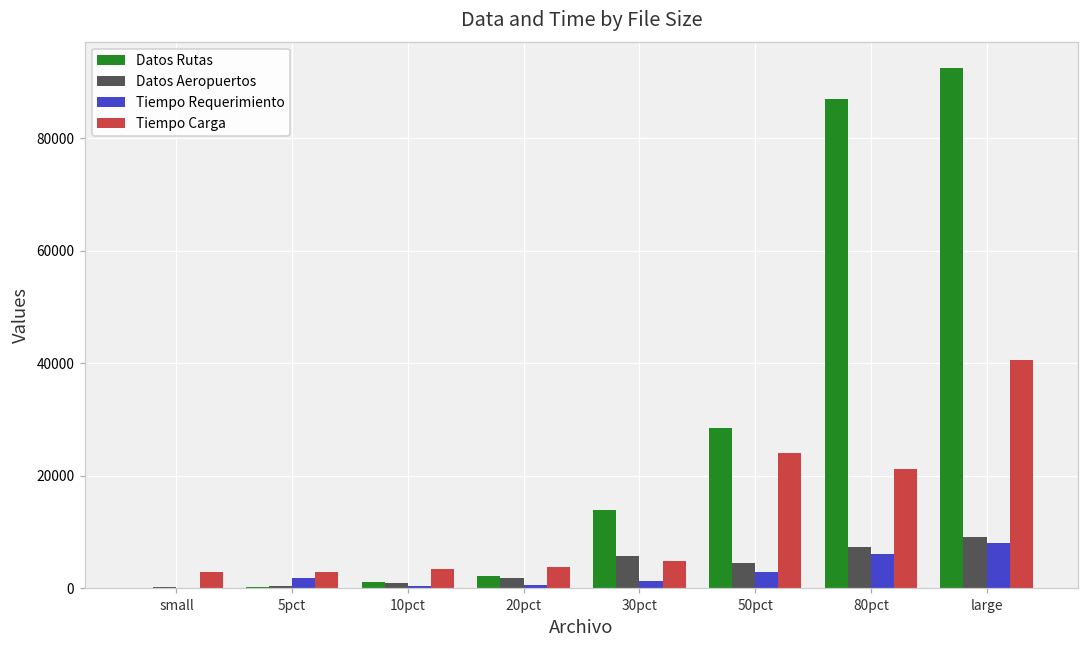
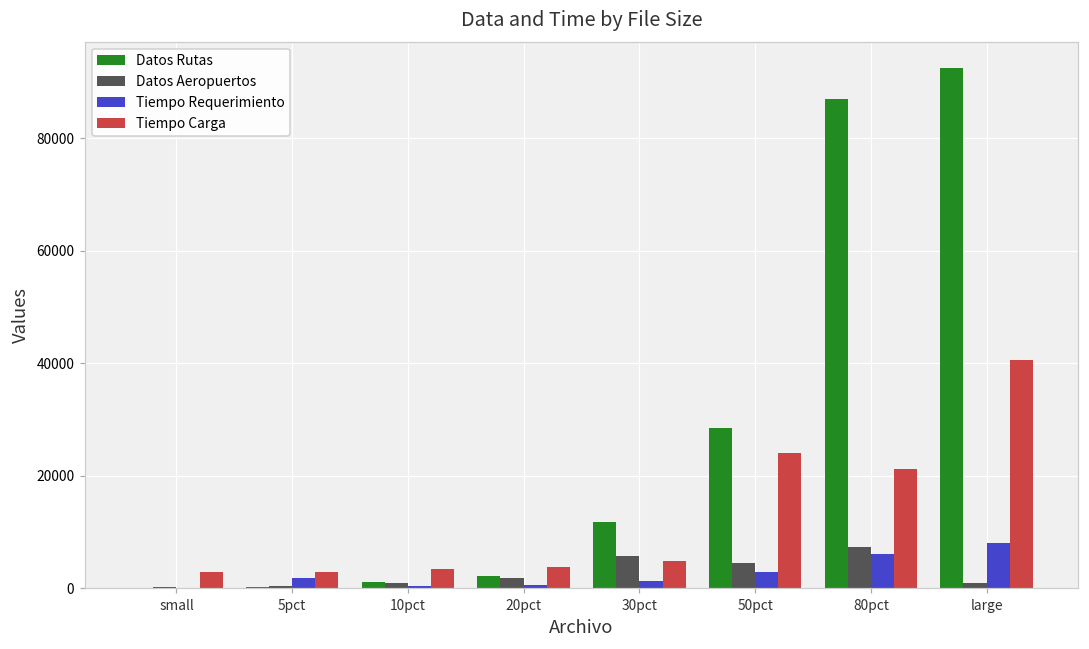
Datos Rutas, 30pct: 14000 -> 12000
Datos Aeropuertos, large: 9000 -> 1000
